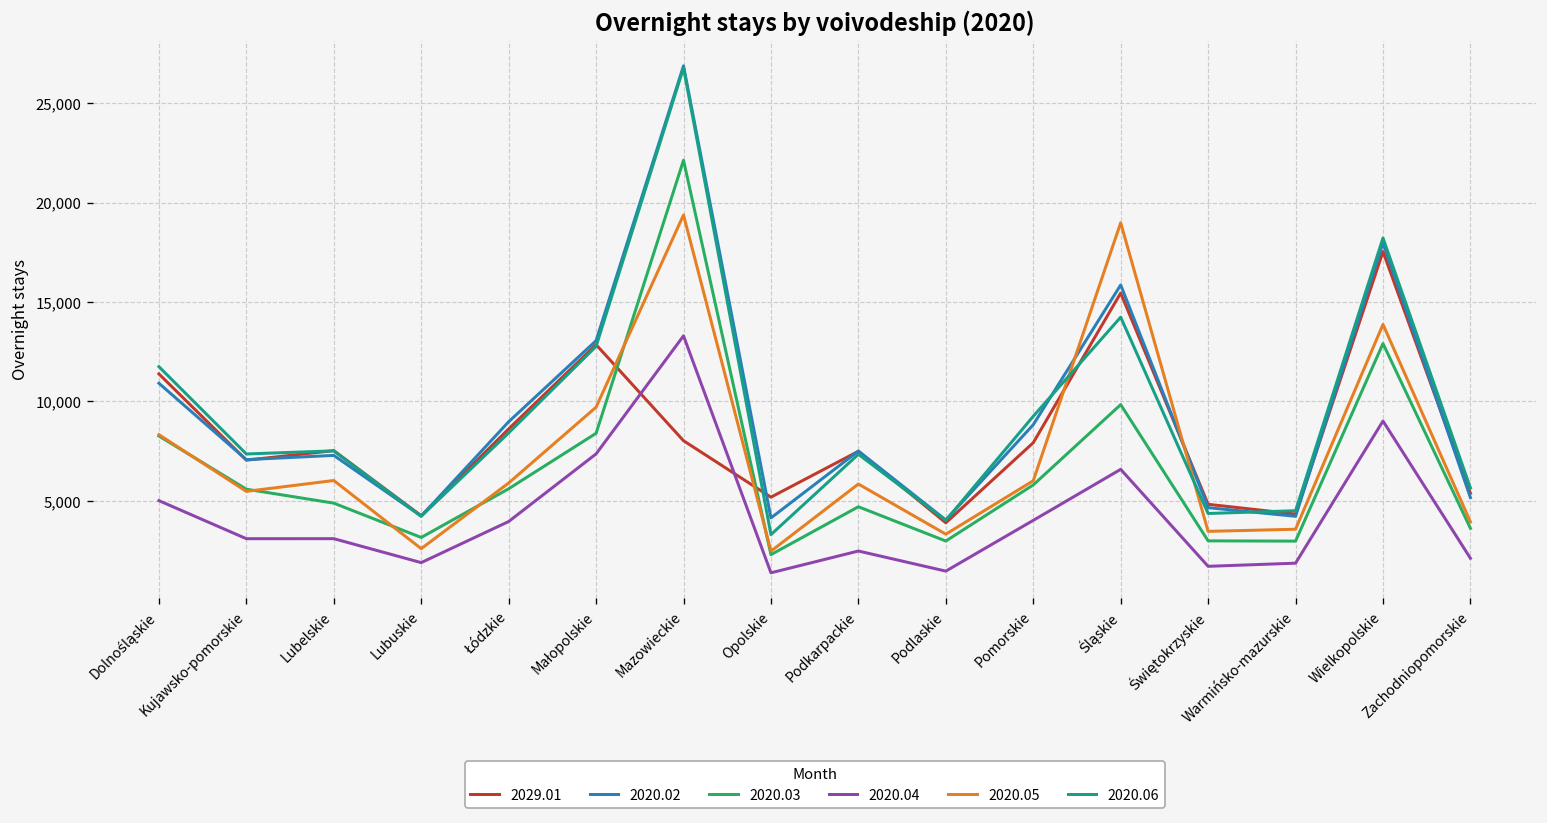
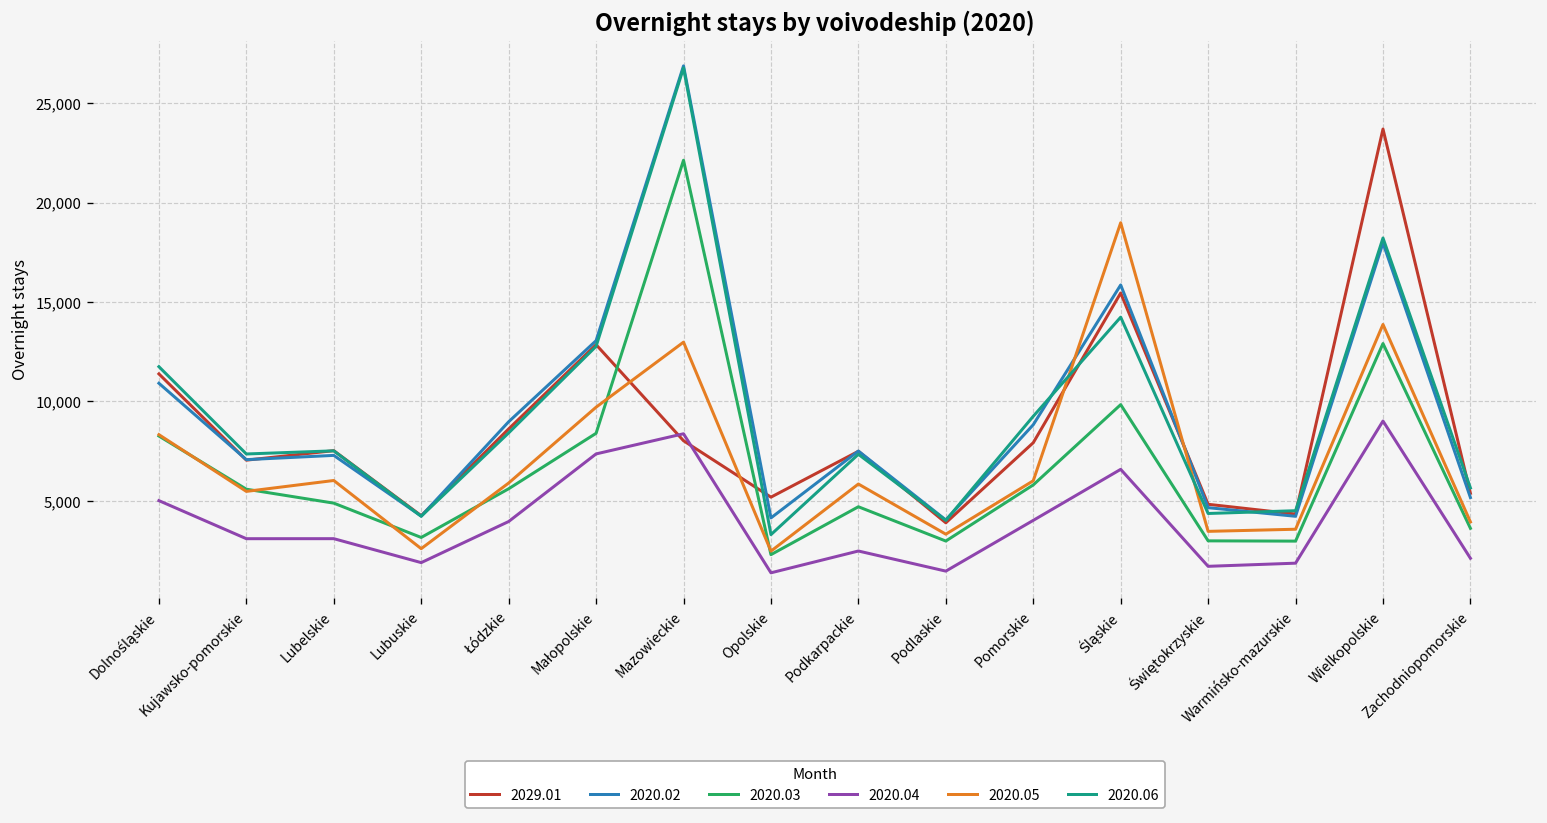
2020.04, Mazowieckie: 13,300 -> 8,400
2020.05, Mazowieckie: 19,400 -> 13,000
2029.01, Wielkopolskie: 17,500 -> 23,700
